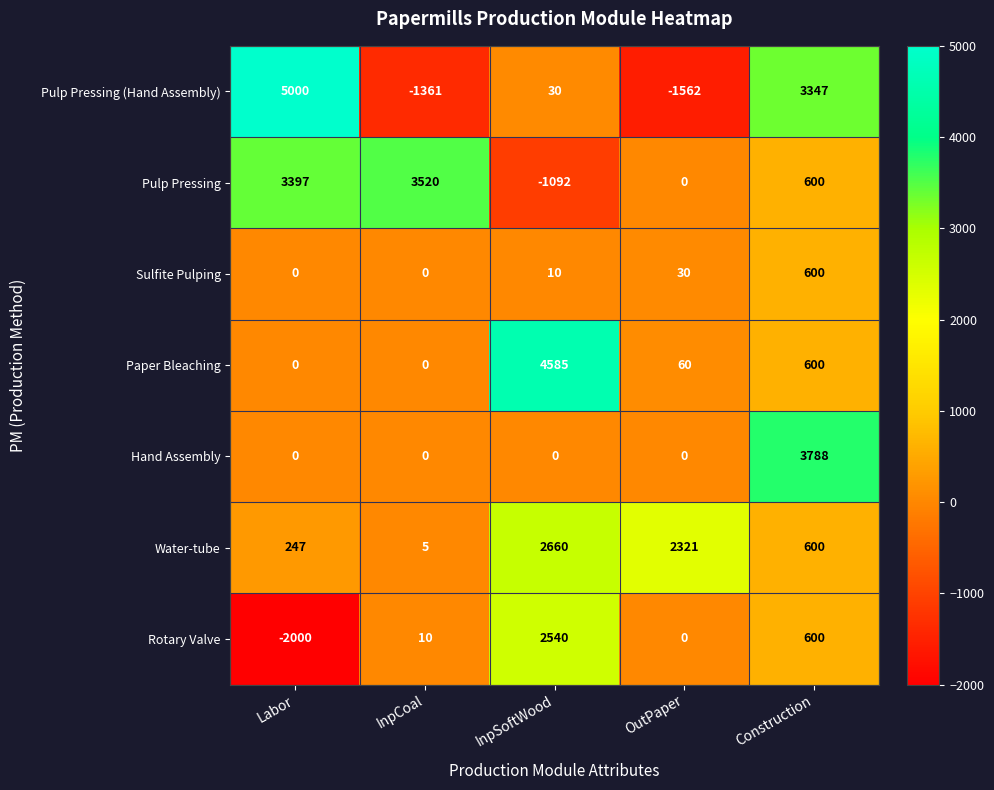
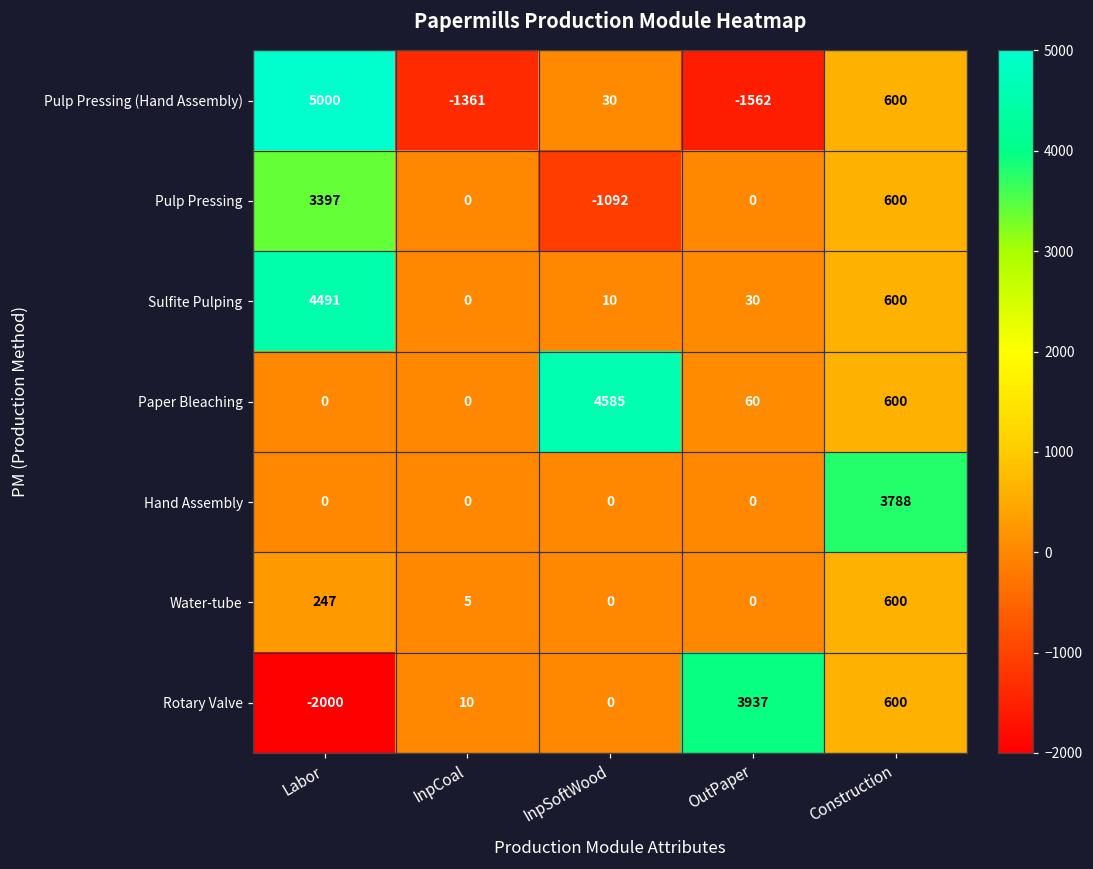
Pulp Pressing (Hand Assembly), Construction: 3347 -> 600
Pulp Pressing, InpCoal: 3520 -> 0
Sulfite Pulping, Labor: 0 -> 4491
Water-tube, InpSoftWood: 2660 -> 0
Water-tube, OutPaper: 2321 -> 0
Rotary Valve, InpSoftWood: 2540 -> 0
Rotary Valve, OutPaper: 0 -> 3937
